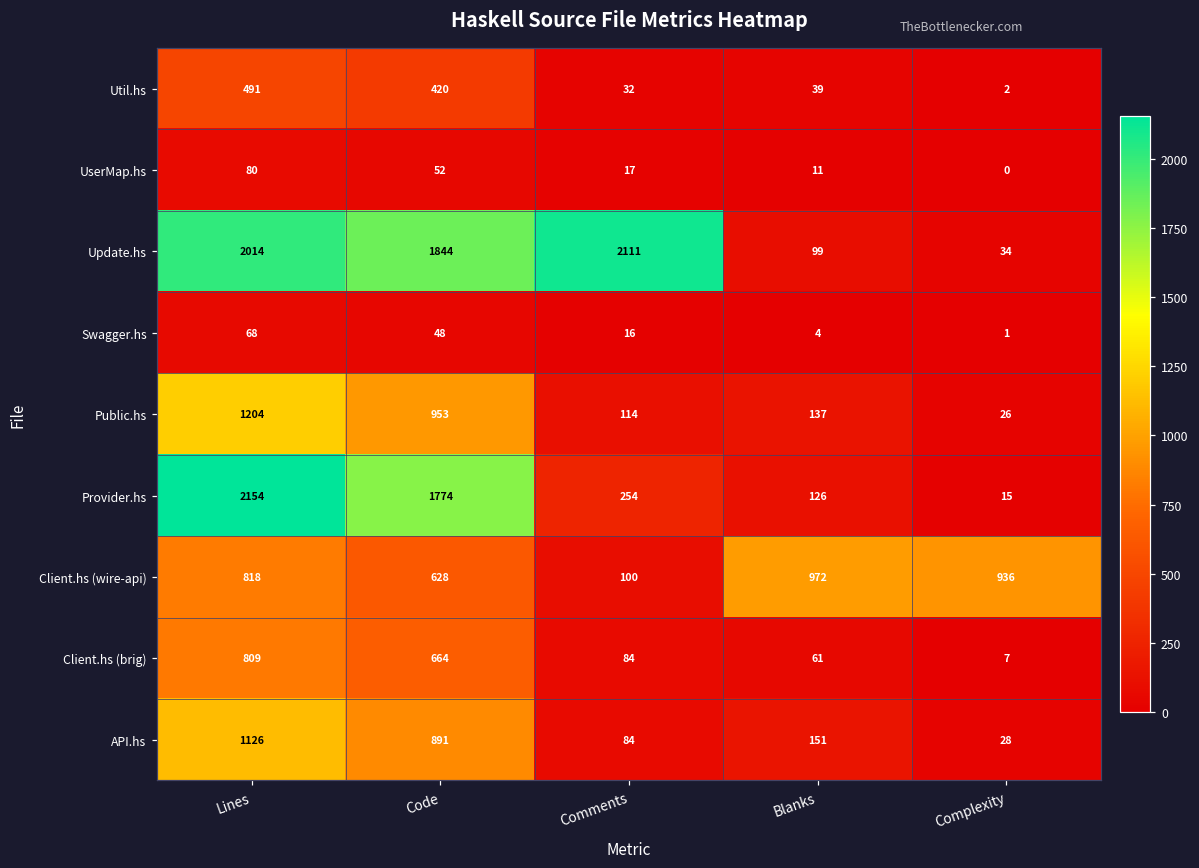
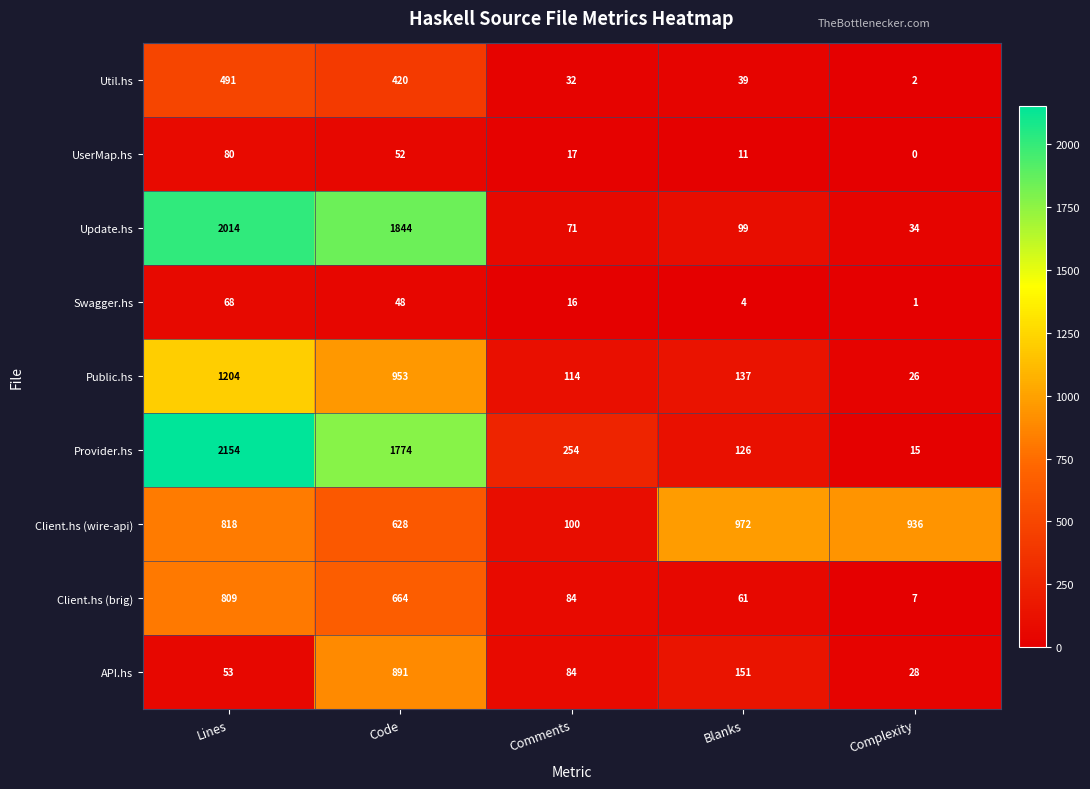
Update.hs, Comments: 2111 -> 71
API.hs, Lines: 1126 -> 53
